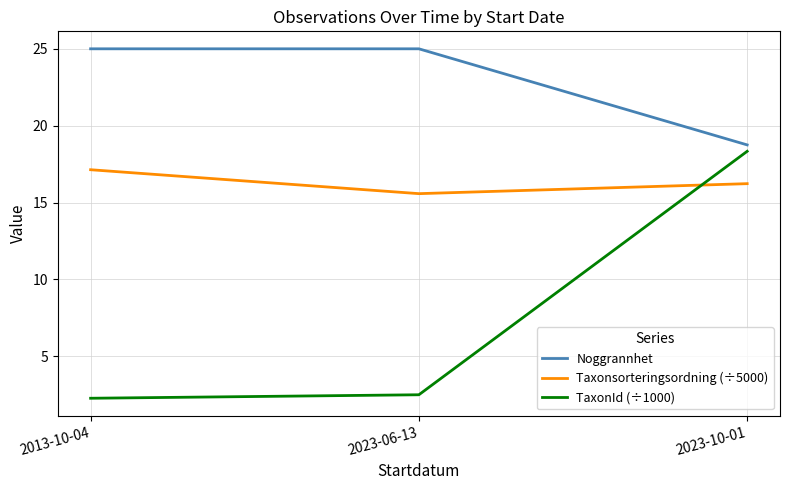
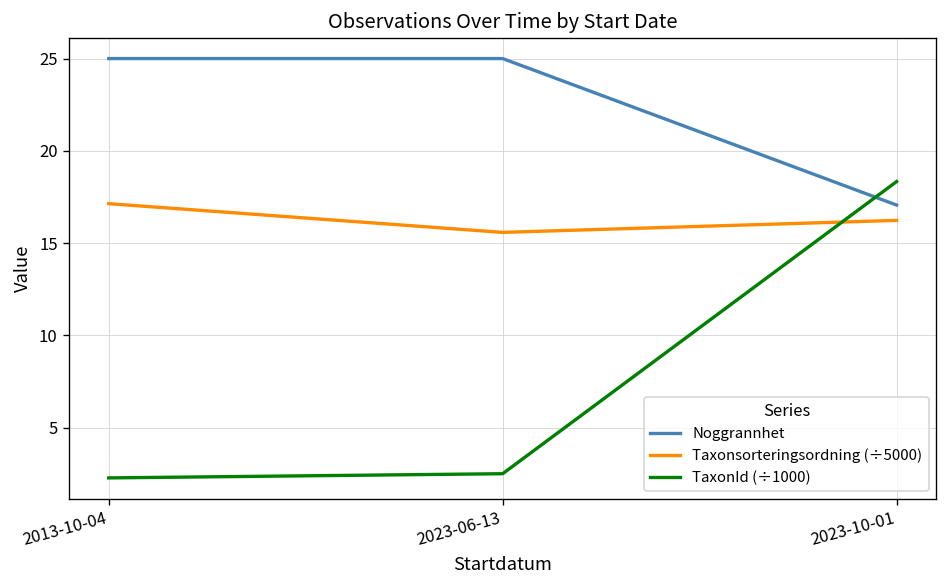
Noggrannhet, 2023-10-01: 18.8 -> 17.1
